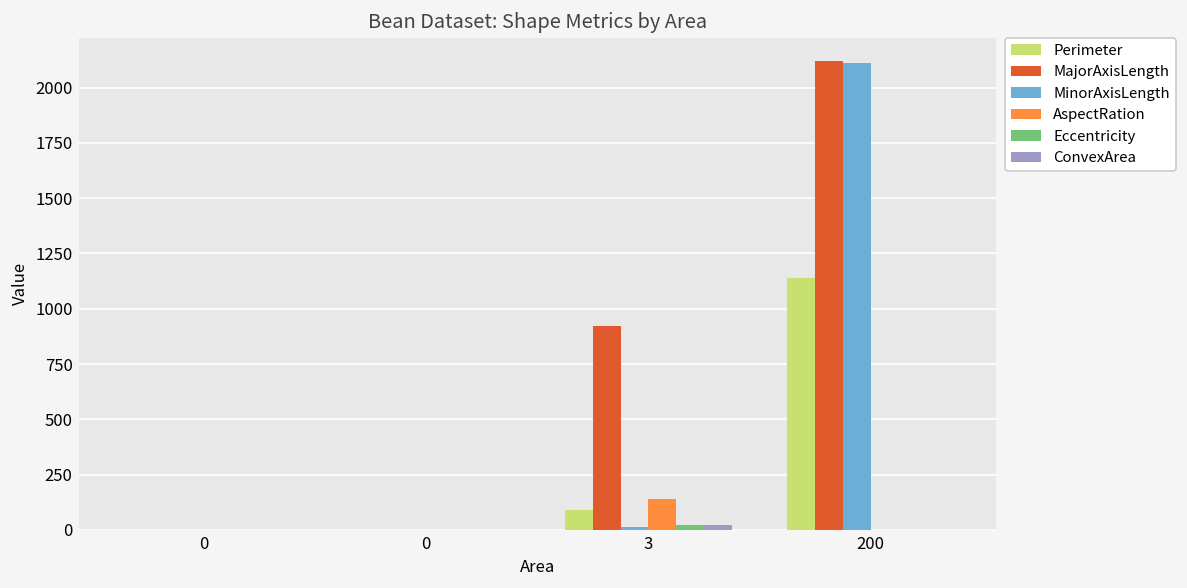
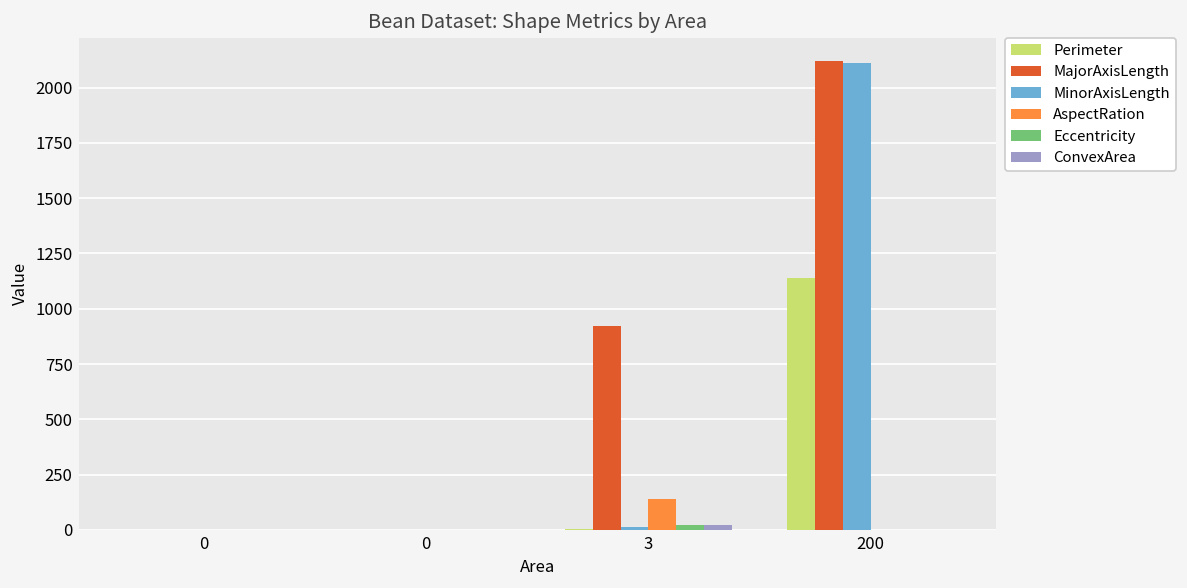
Perimeter, 3: 90 -> 0
